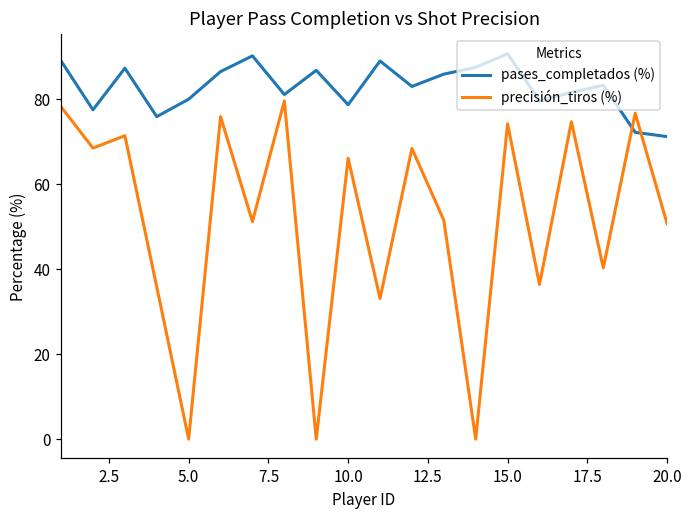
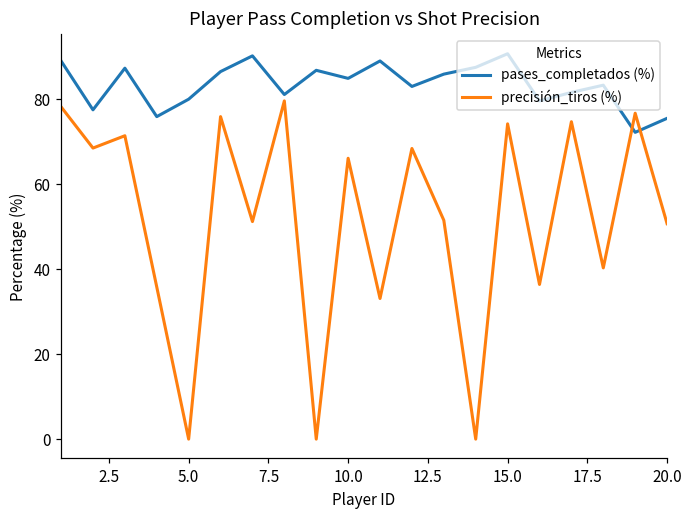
pases_completados (%), 10.0: 79 -> 85
pases_completados (%), 20.0: 71 -> 76
